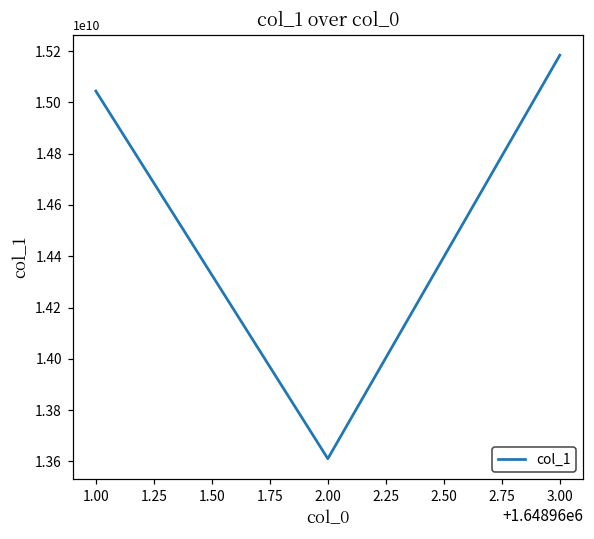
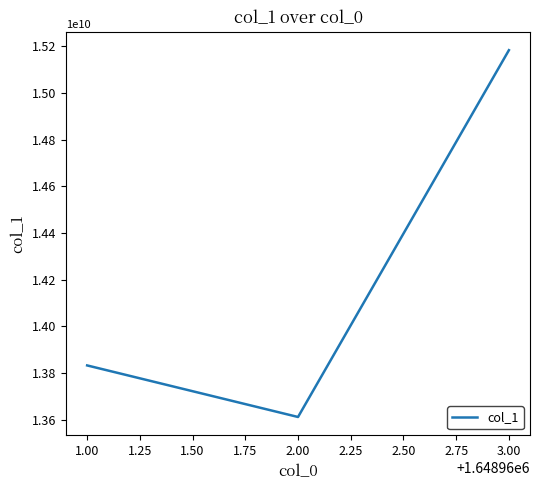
1.00: 15040000000 -> 13830000000
